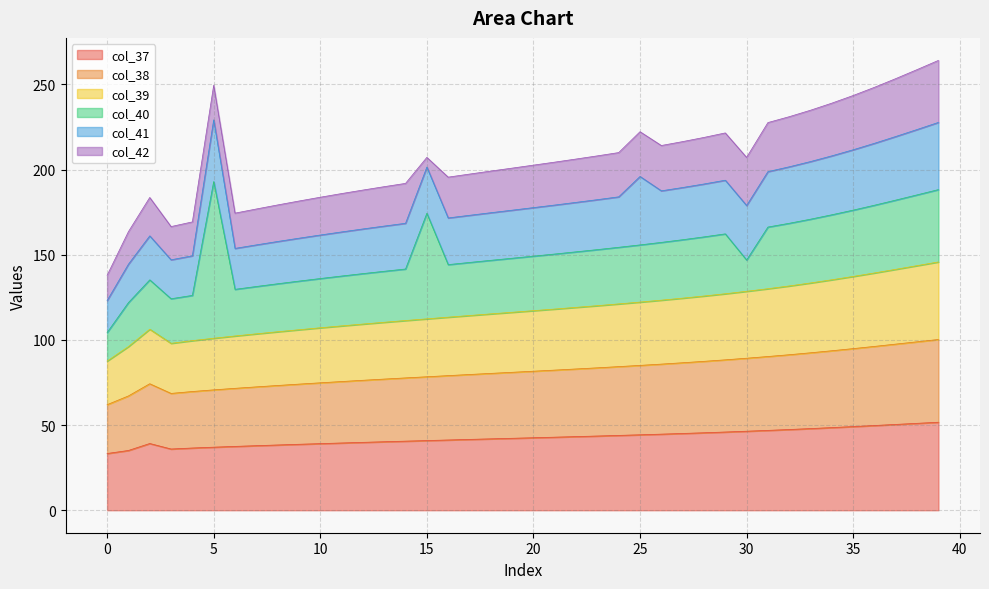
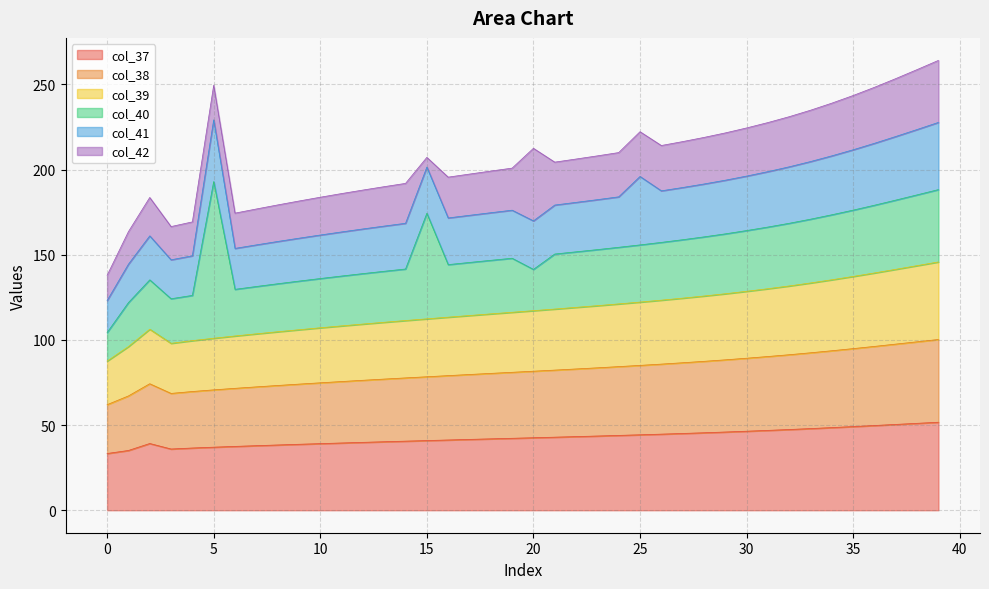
col_40, 20: 32 -> 24
col_42, 20: 25 -> 43
col_40, 30: 18 -> 36
